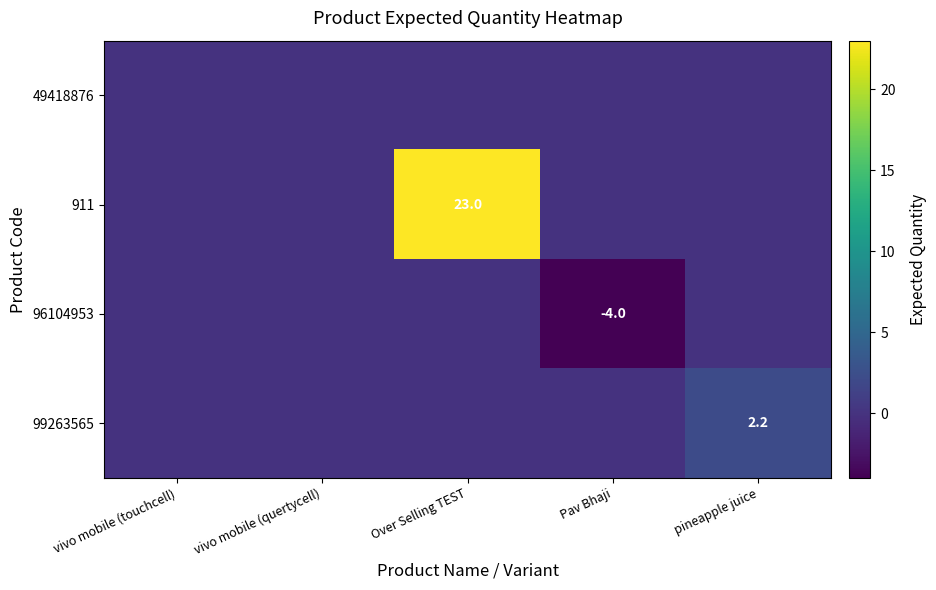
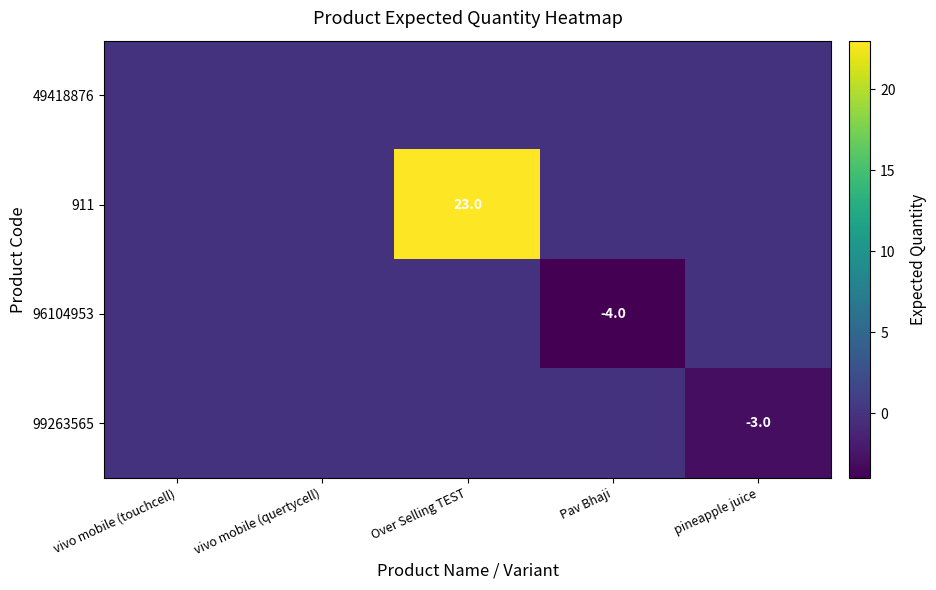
99263565, pineapple juice: 2.2 -> -3.0
